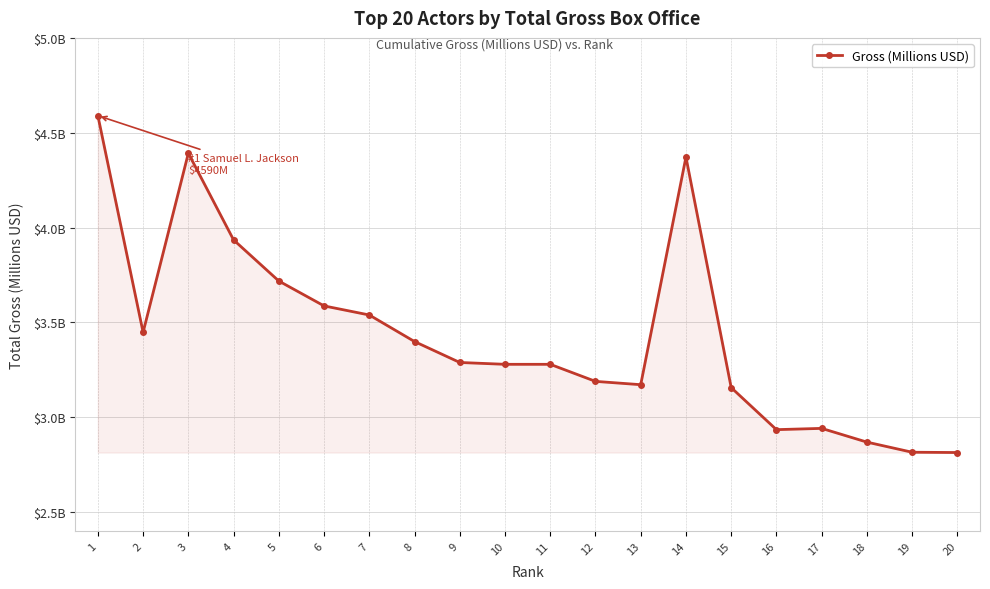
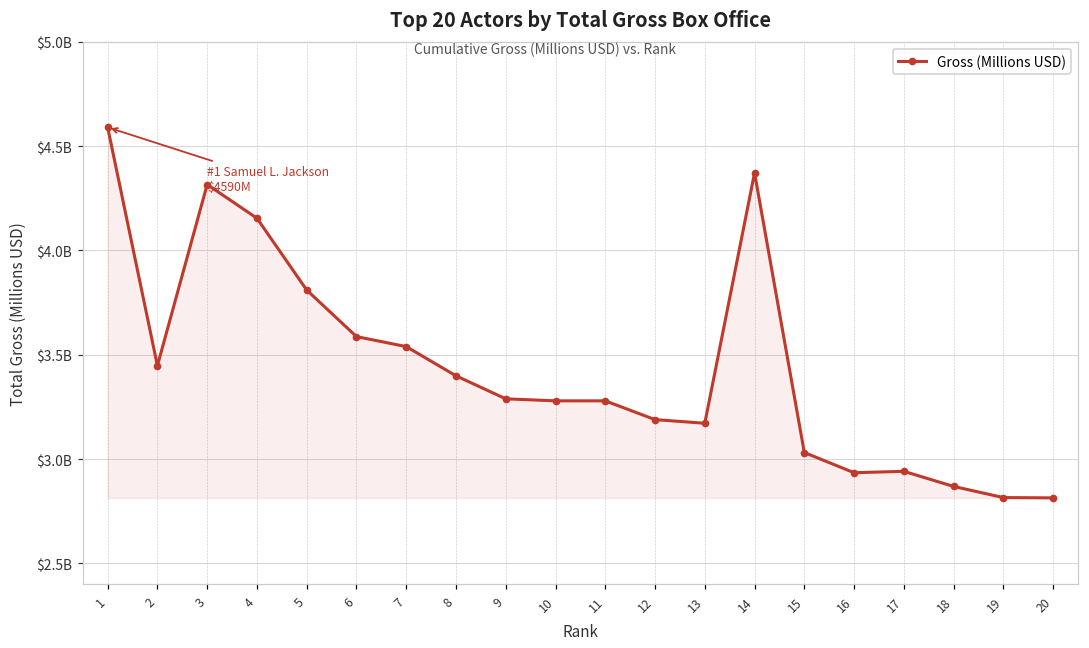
3: $4390000000 -> $4320000000
4: $3940000000 -> $4150000000
5: $3720000000 -> $3810000000
15: $3160000000 -> $3030000000
